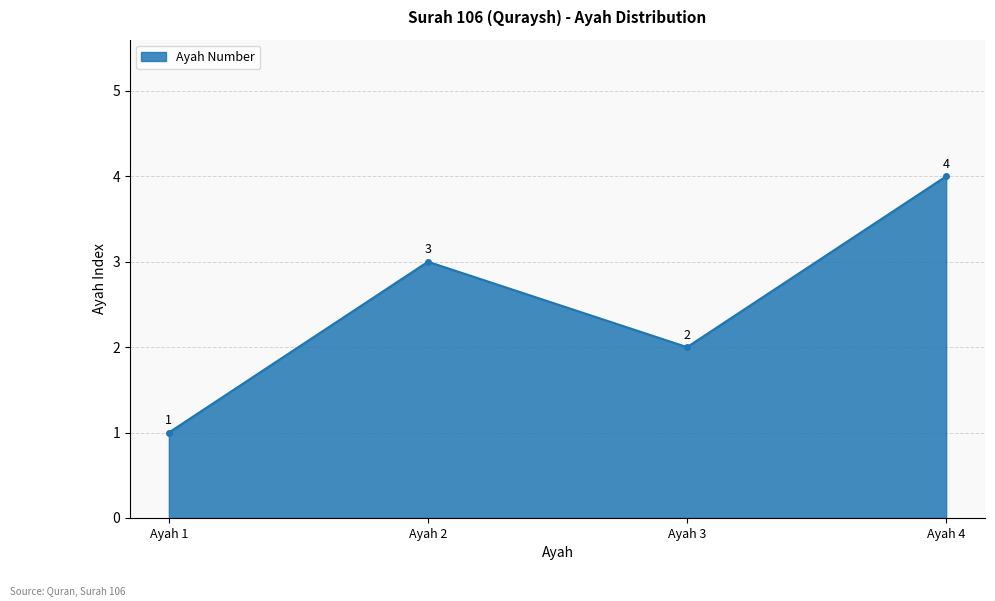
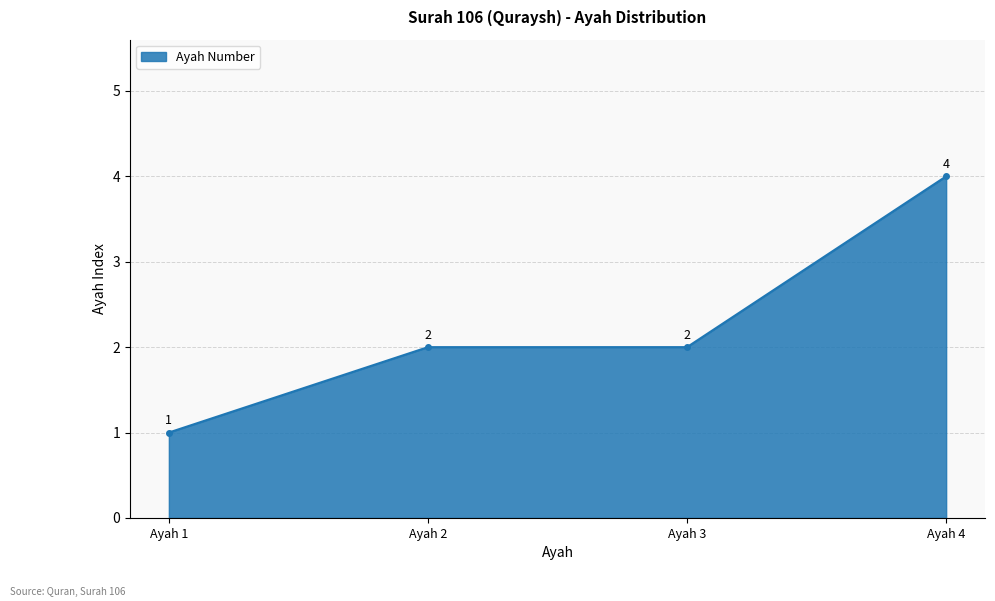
Ayah 2: 3 -> 2
